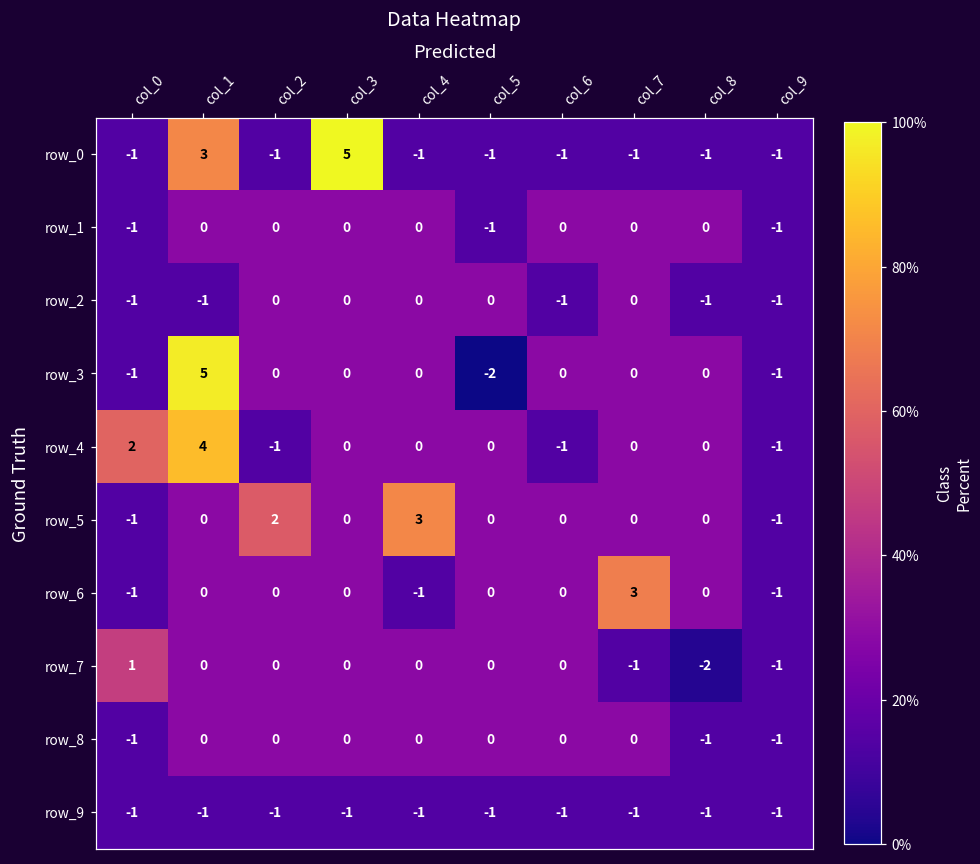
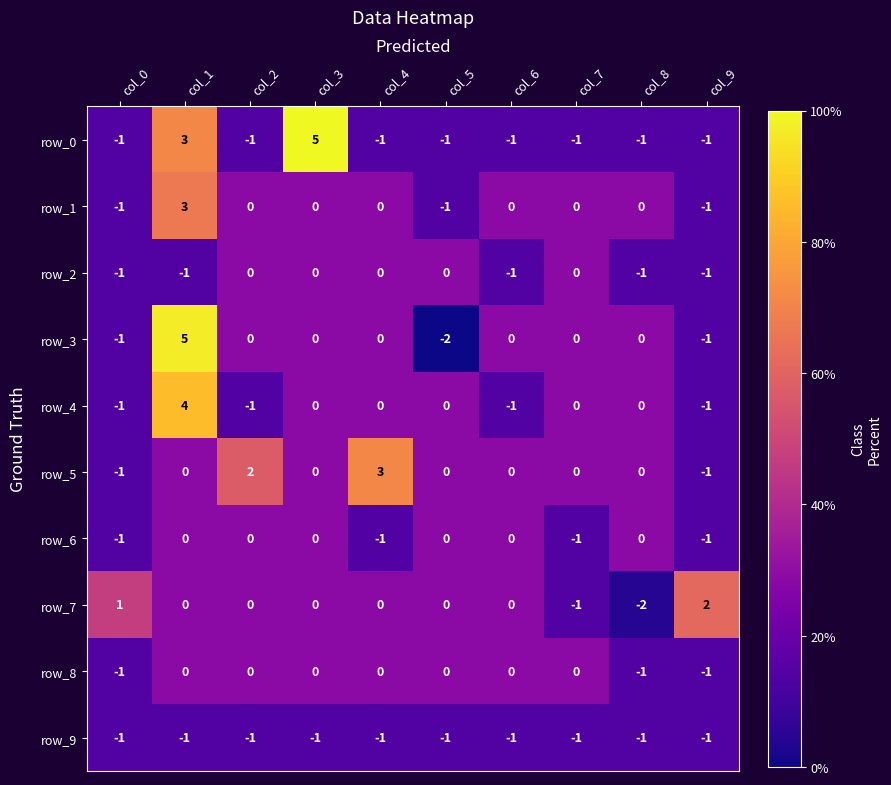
row_1, col_1: 0 -> 3
row_4, col_0: 2 -> -1
row_6, col_7: 3 -> -1
row_7, col_9: -1 -> 2
